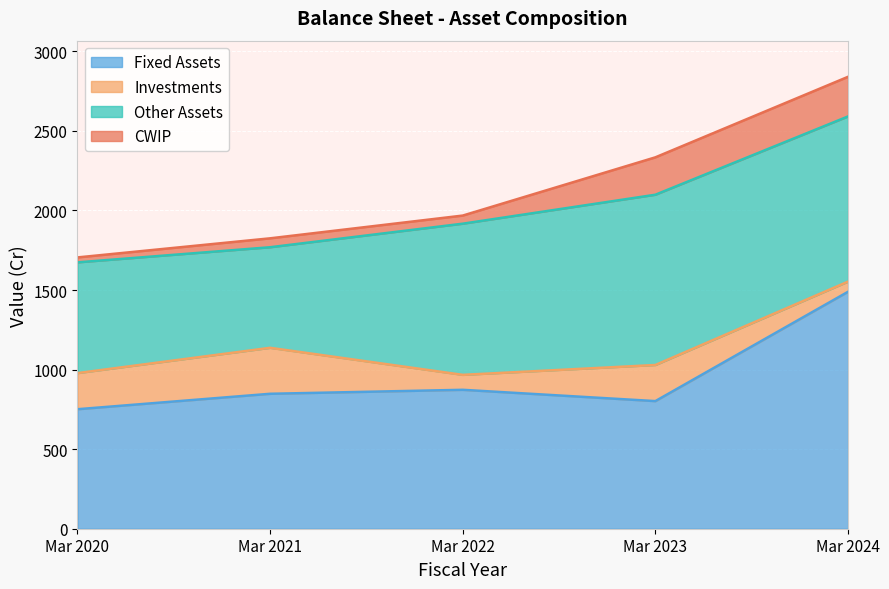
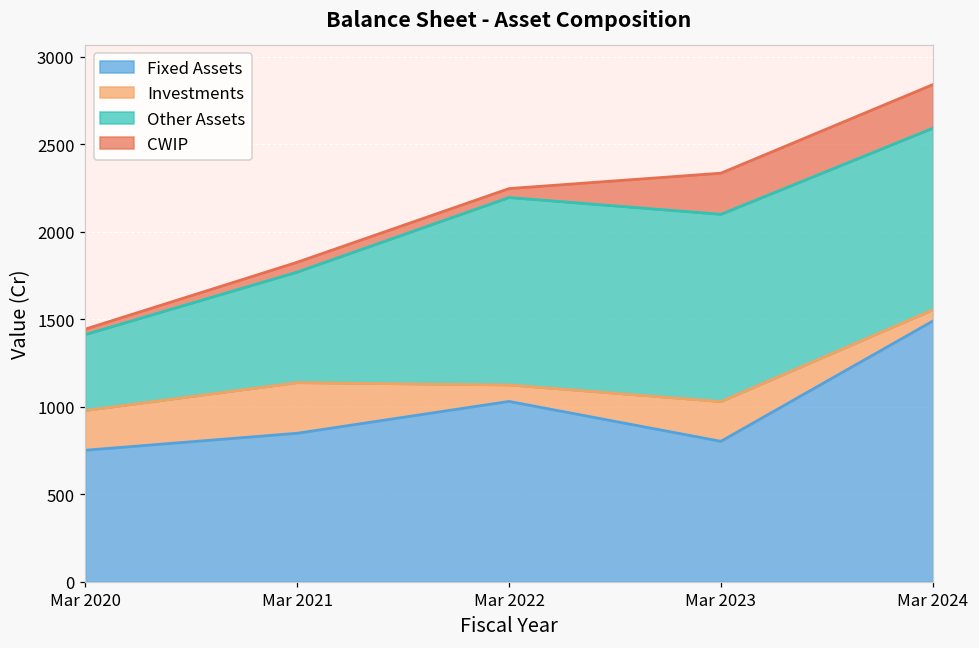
Other Assets, Mar 2020: 700 -> 430
Fixed Assets, Mar 2022: 870 -> 1030
Other Assets, Mar 2022: 950 -> 1070
